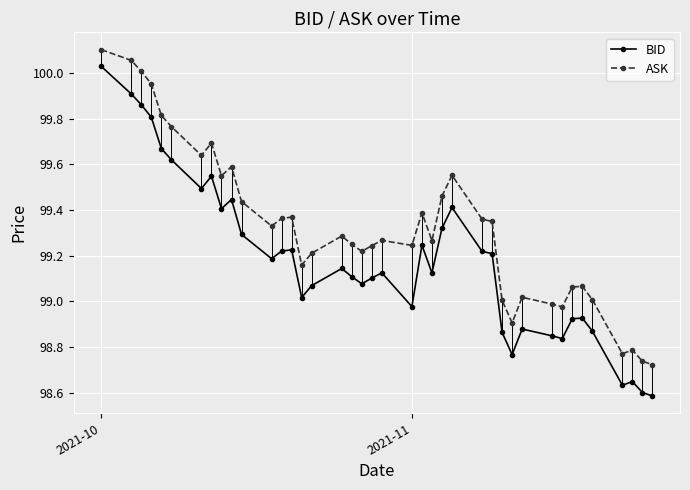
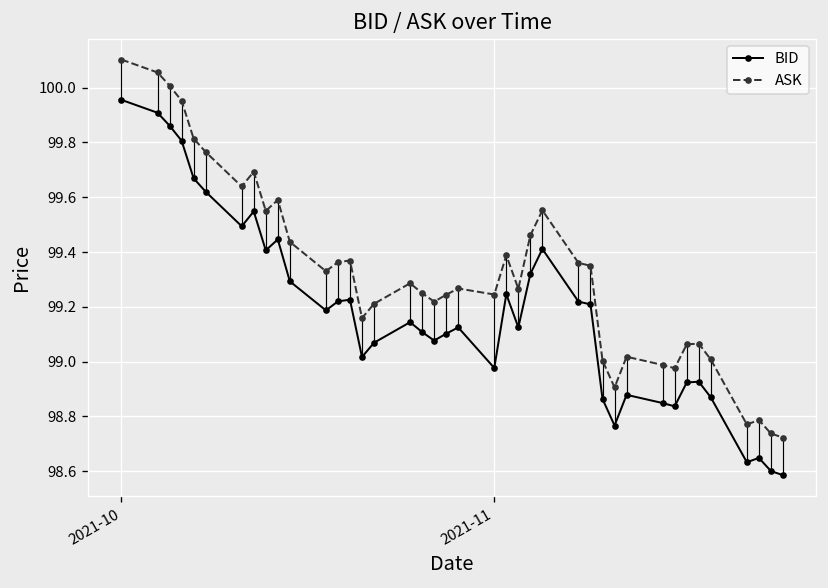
BID, 2021-10: 100.03 -> 99.96
